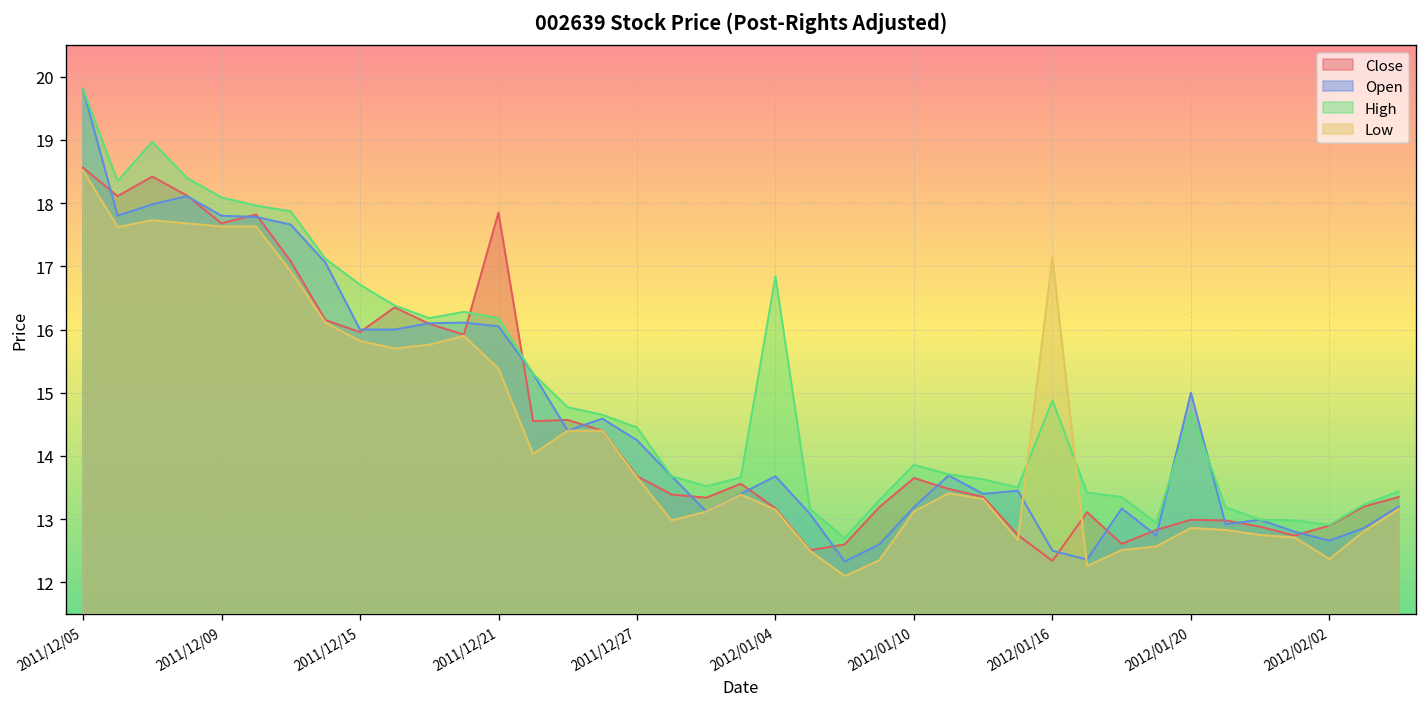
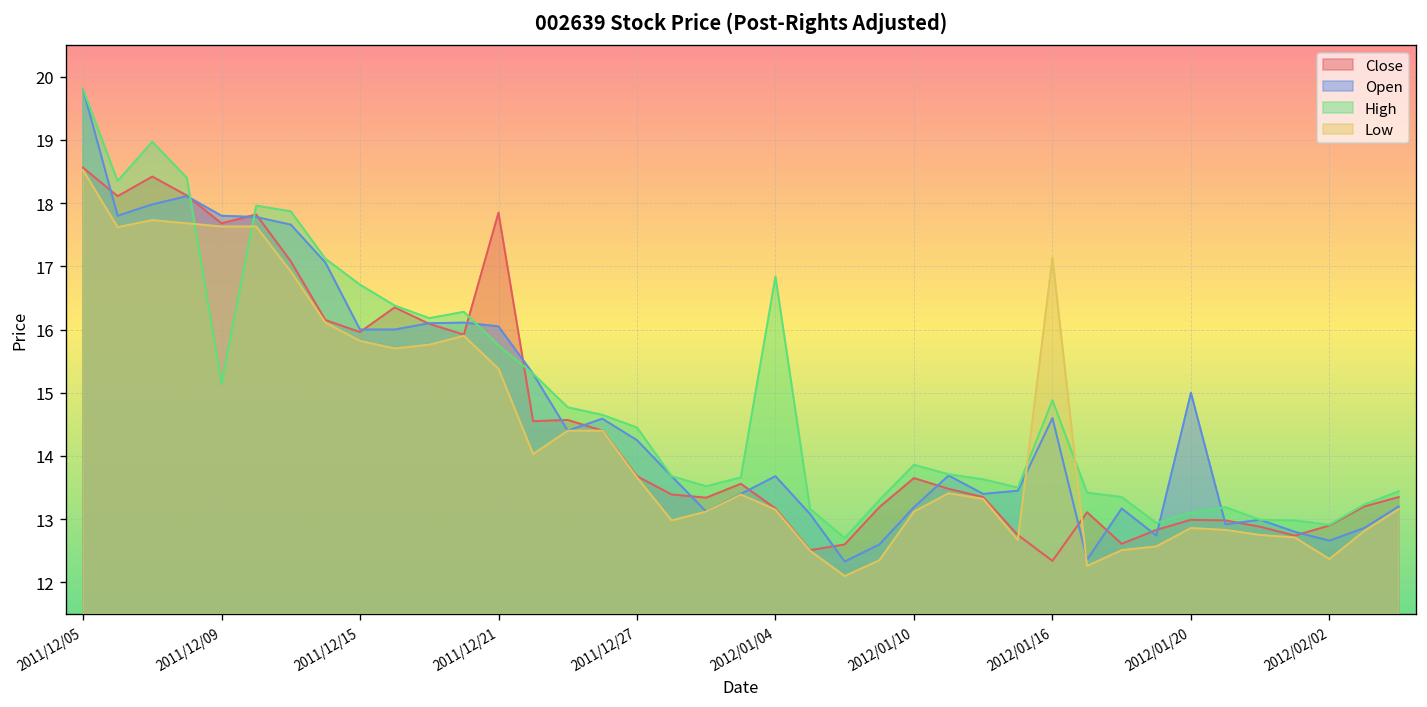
High, 2011/12/09: 18.1 -> 15.1
High, 2011/12/21: 16.2 -> 15.8
Open, 2012/01/16: 12.5 -> 14.6
High, 2012/01/20: 14.7 -> 13.1
